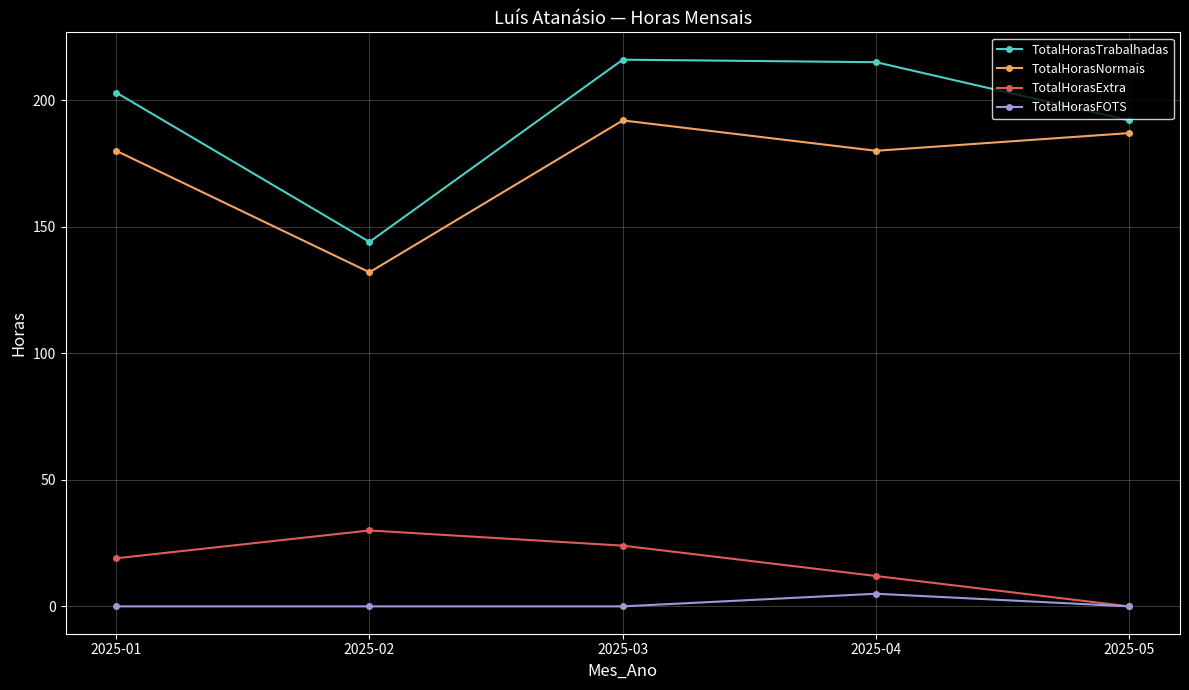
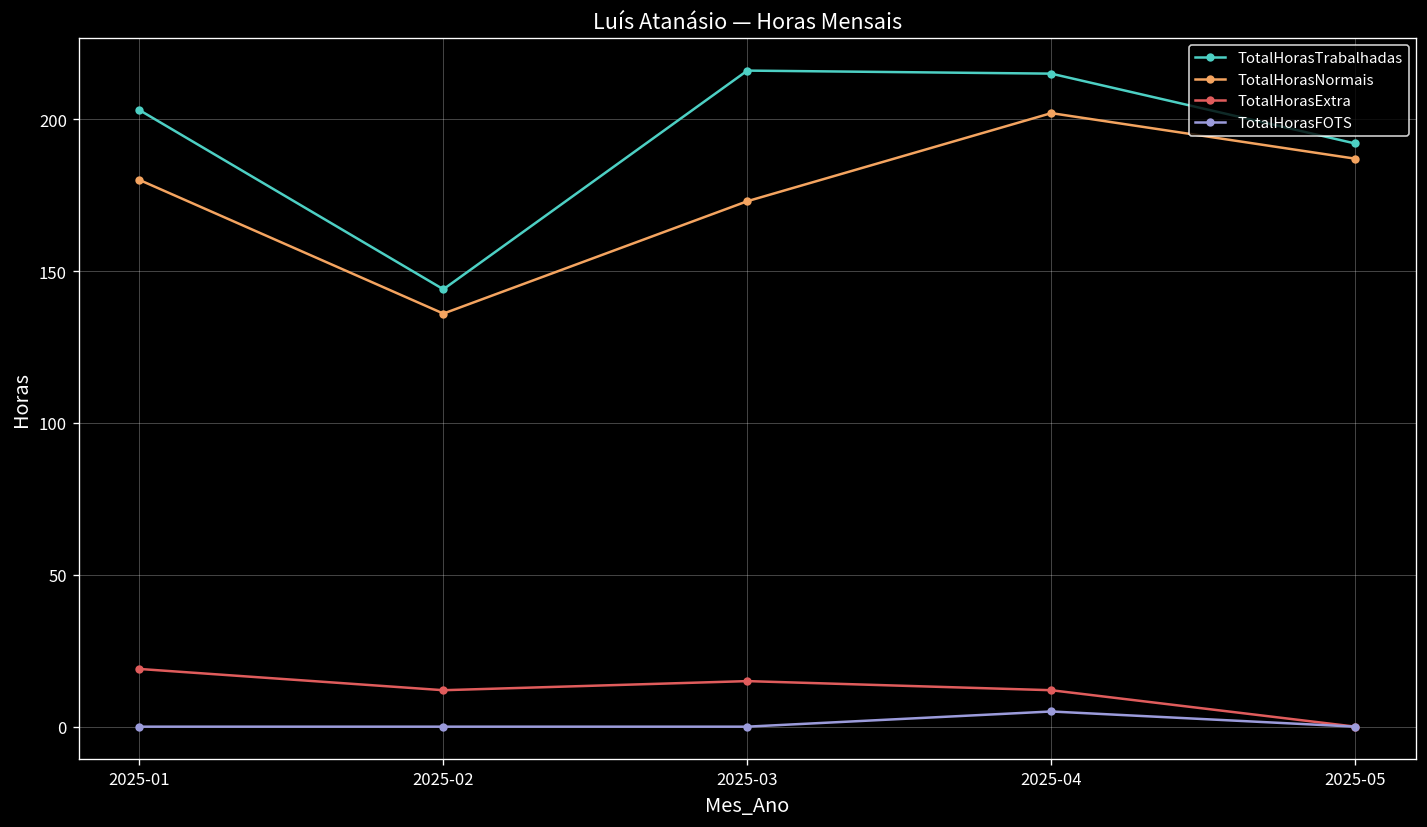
TotalHorasNormais, 2025-02: 132 -> 136
TotalHorasExtra, 2025-02: 30 -> 12
TotalHorasNormais, 2025-03: 192 -> 173
TotalHorasExtra, 2025-03: 24 -> 15
TotalHorasNormais, 2025-04: 180 -> 202
